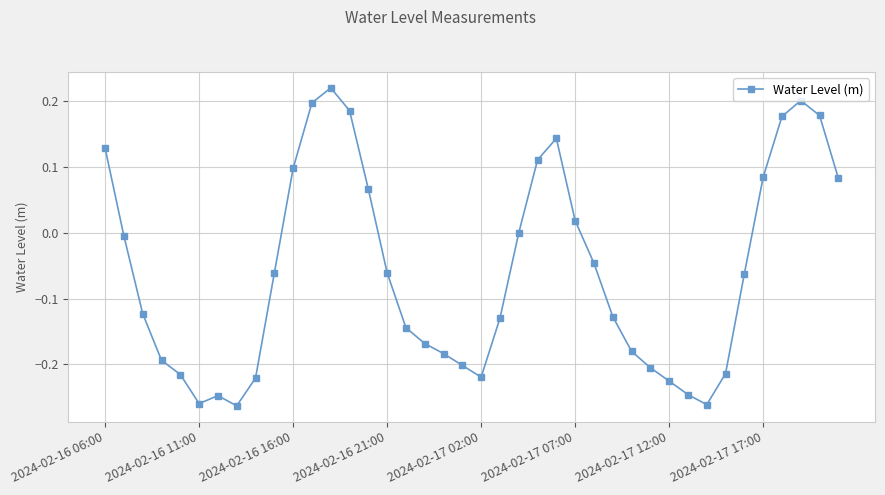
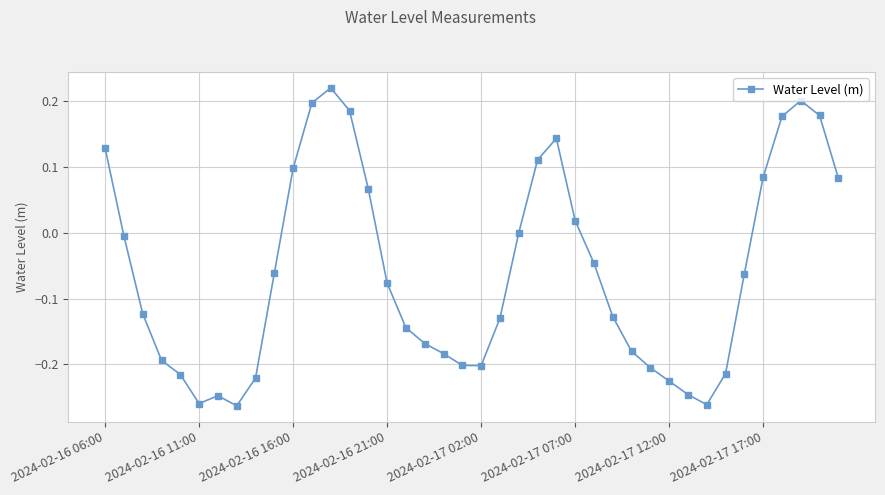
2024-02-16 21:00: -0.06 -> -0.08
2024-02-17 02:00: -0.22 -> -0.20
